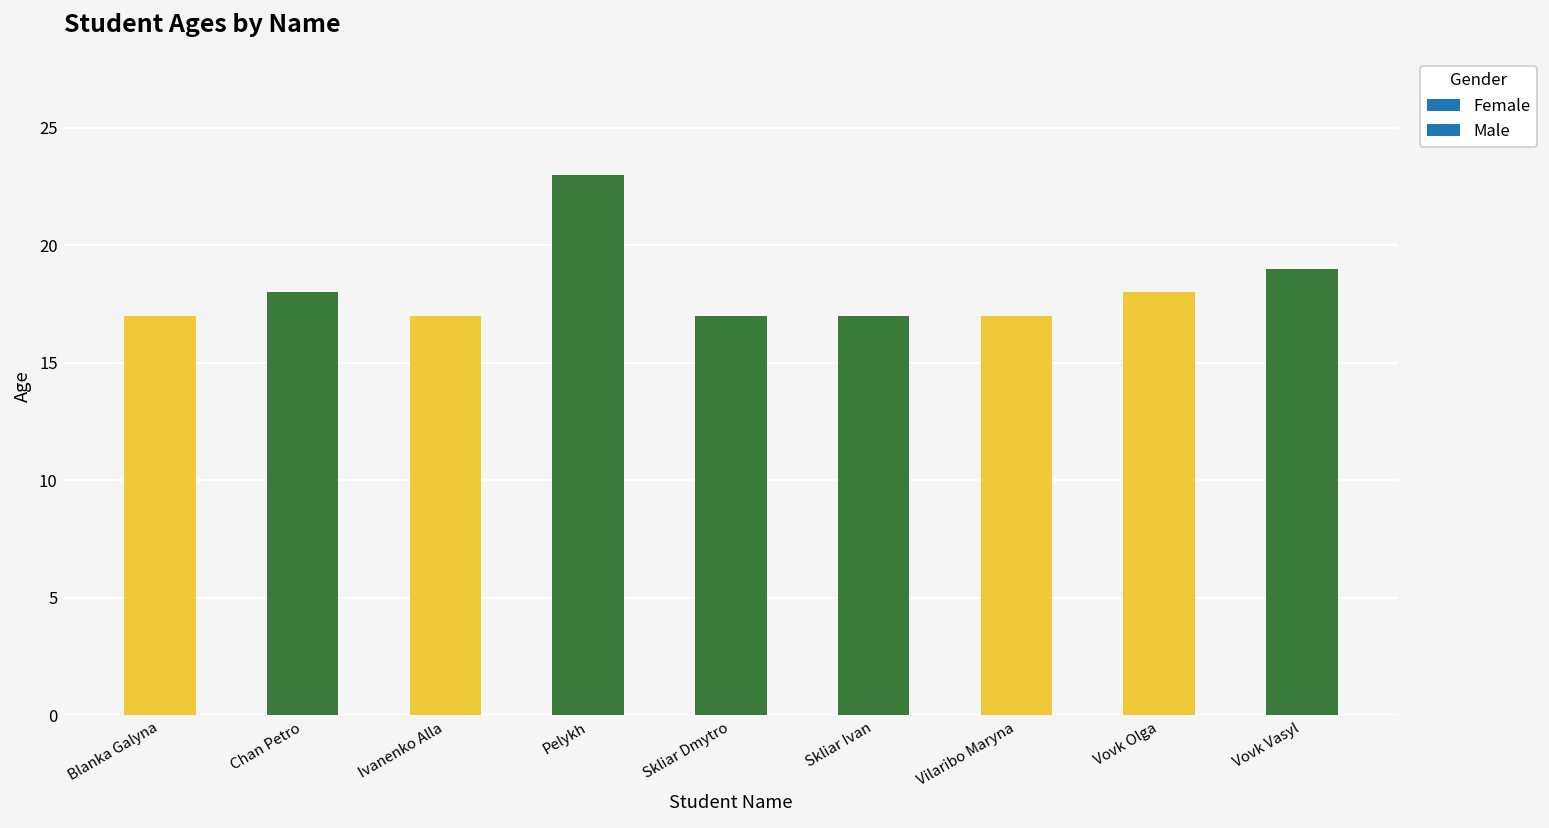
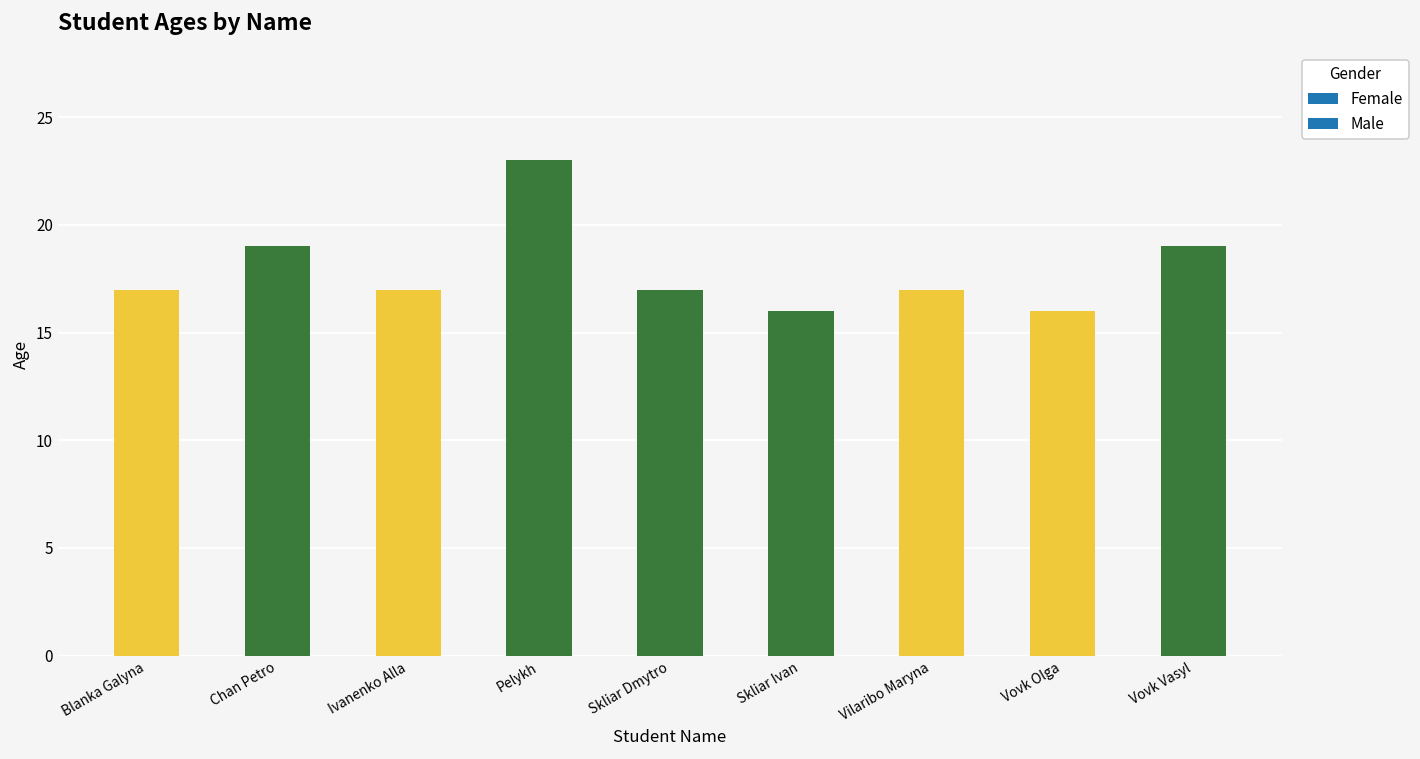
Chan Petro: 18 -> 19
Skliar Ivan: 17 -> 16
Vovk Olga: 18 -> 16
